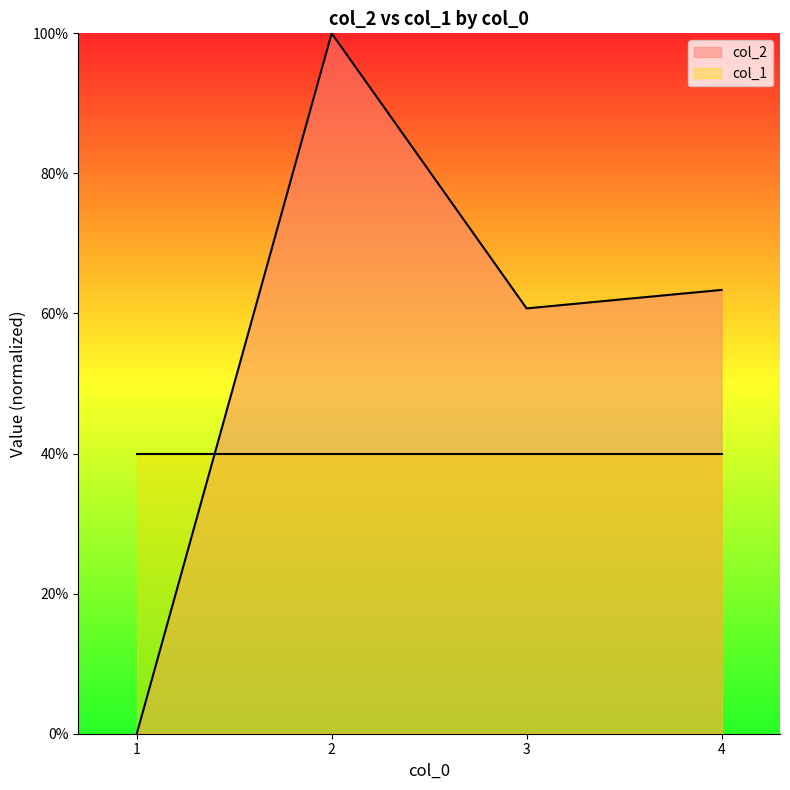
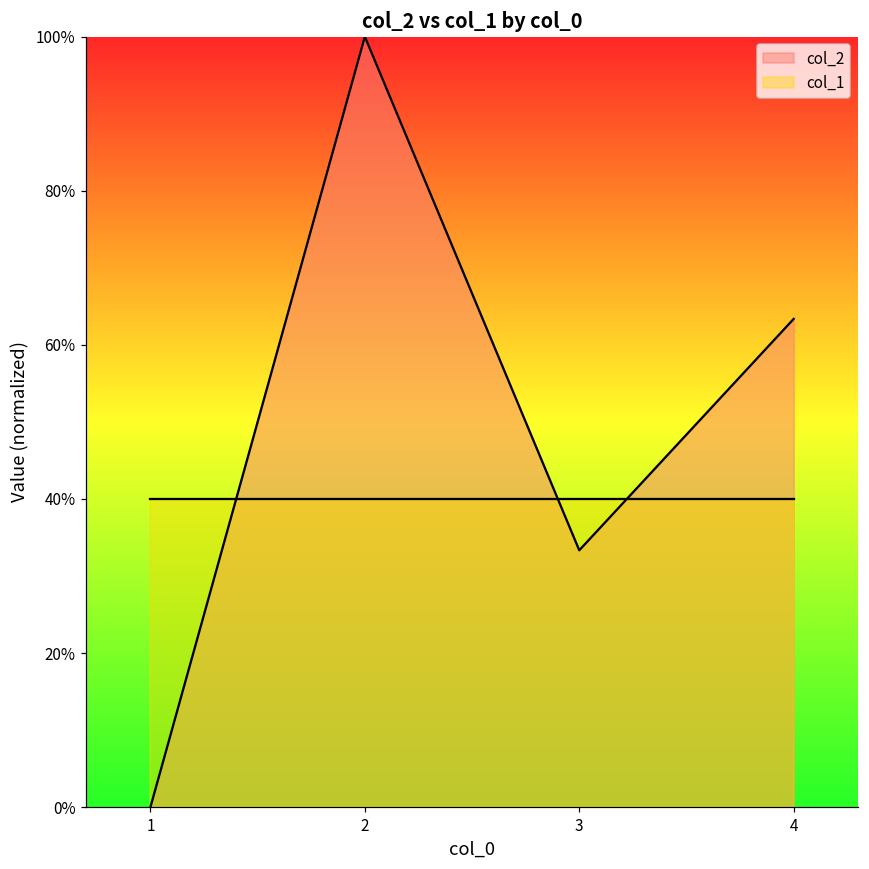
col_2, 3: 61% -> 33%
